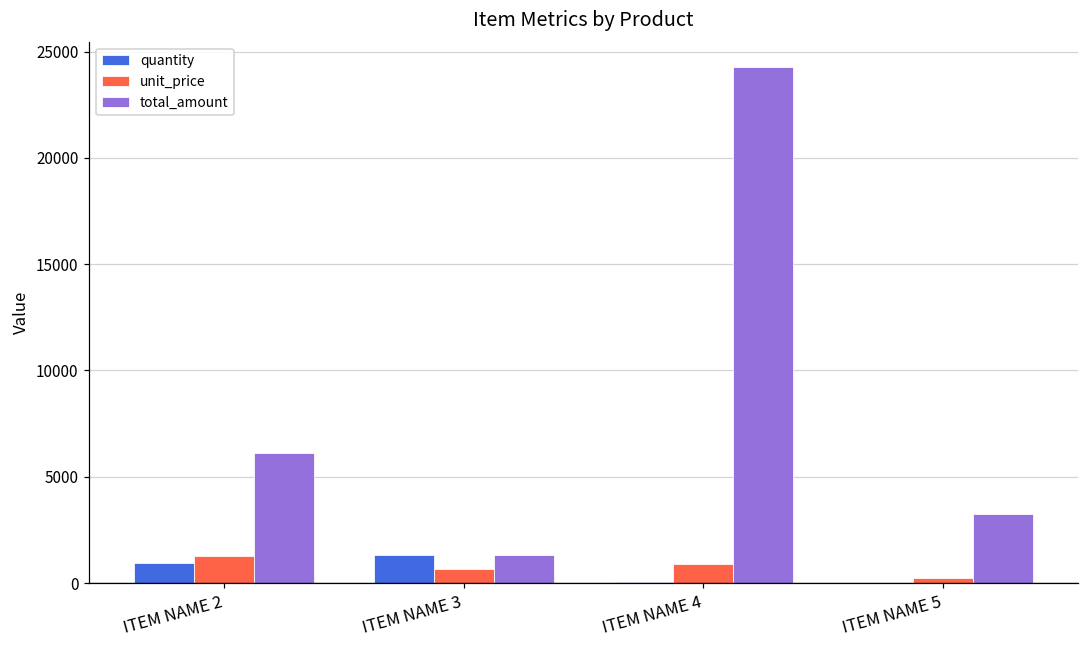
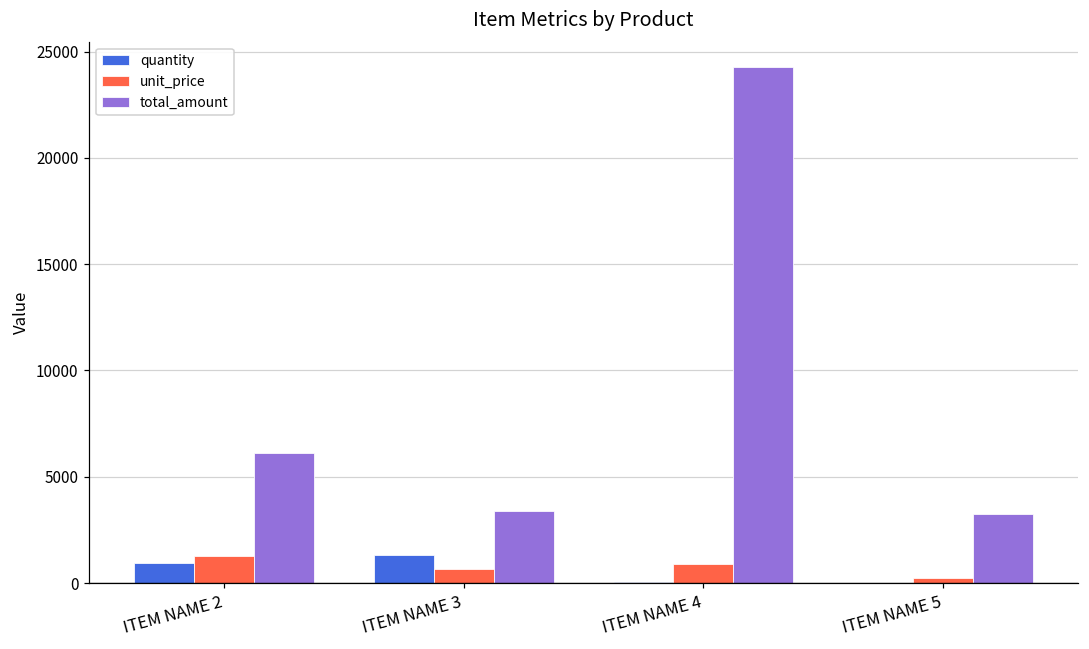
total_amount, ITEM NAME 3: 1300 -> 3400
